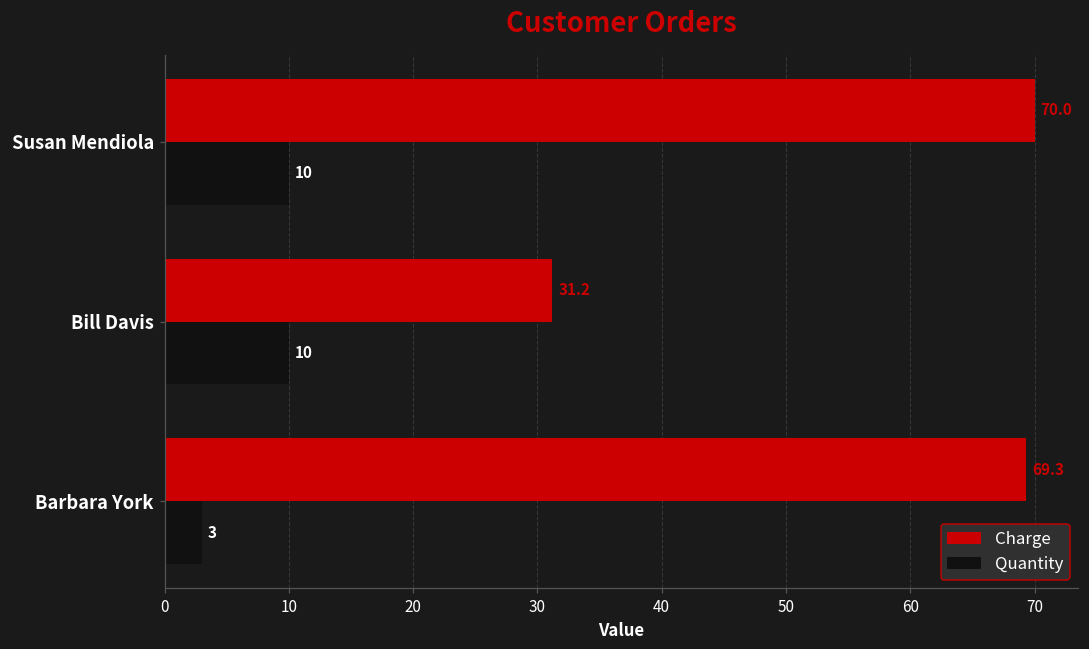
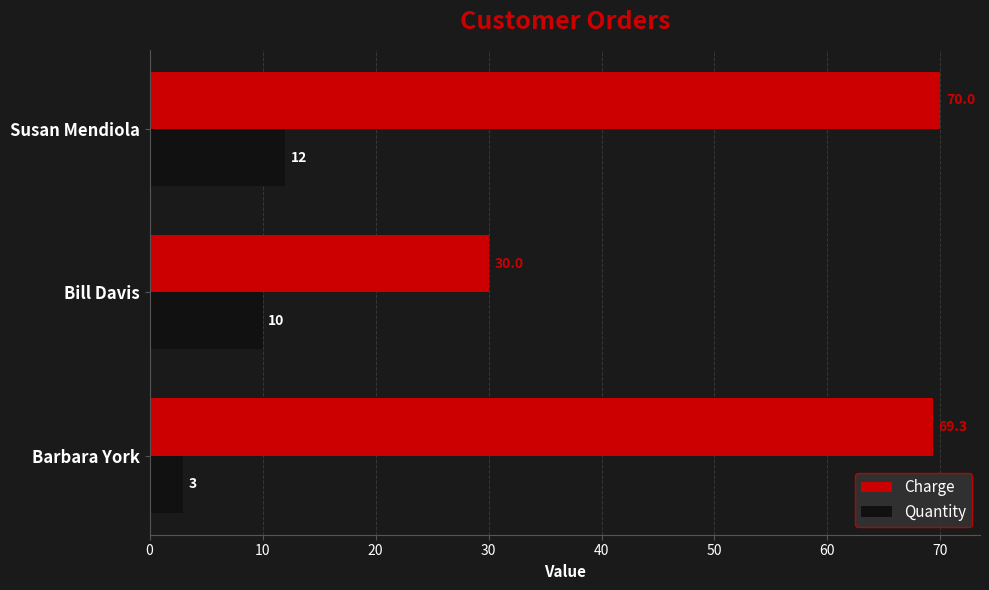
Quantity, Susan Mendiola: 10 -> 12
Charge, Bill Davis: 31.2 -> 30.0
